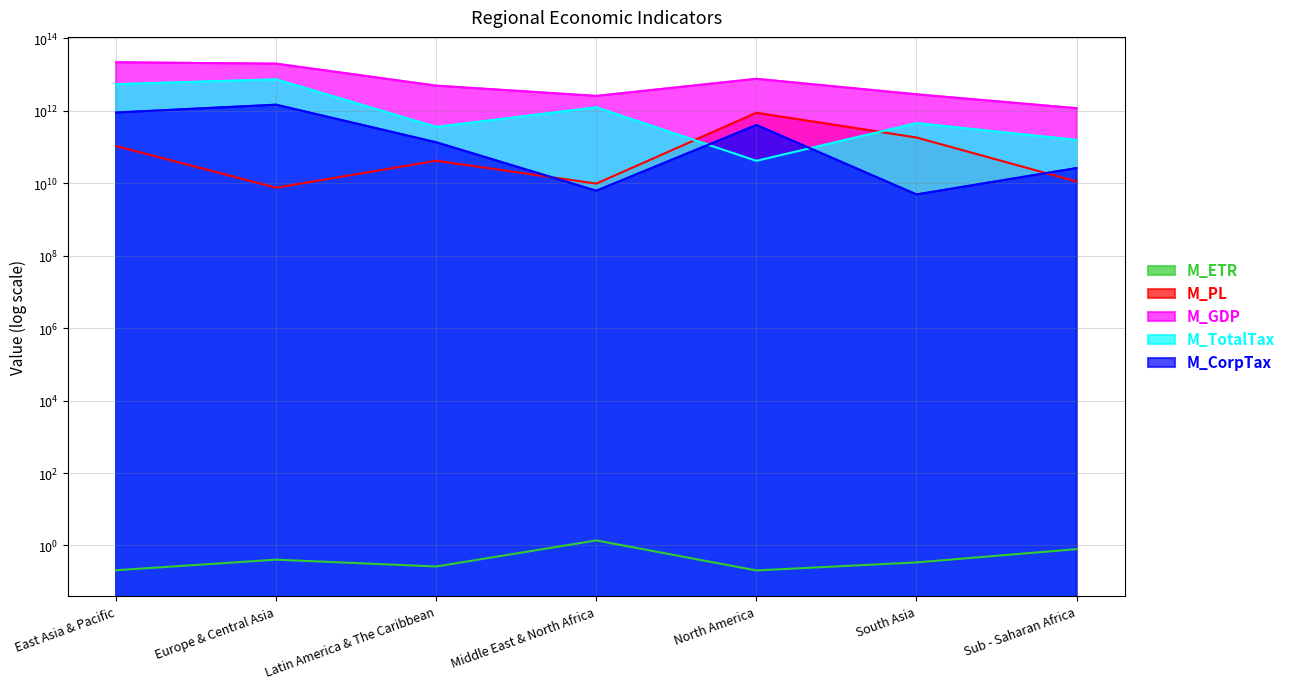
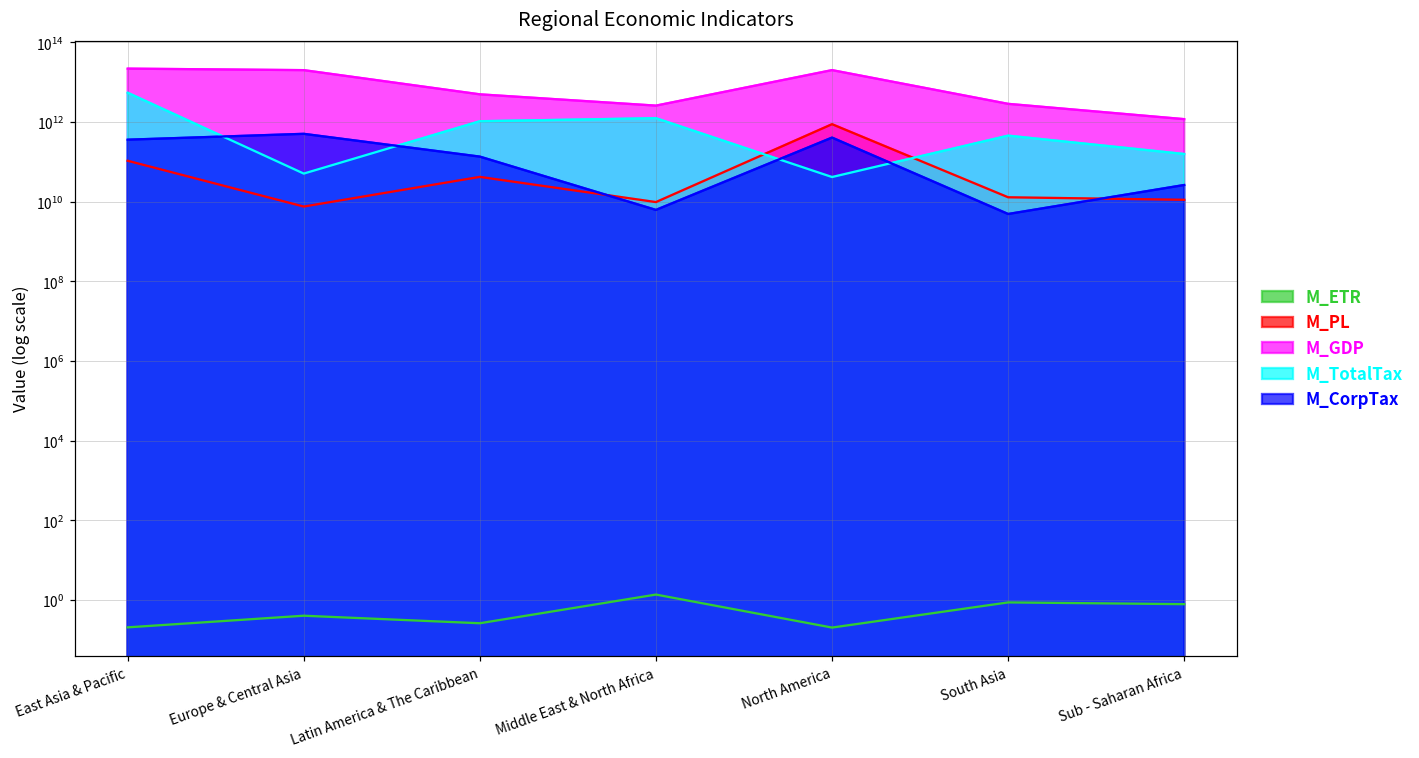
M_CorpTax, East Asia & Pacific: 900000000000 -> 400000000000
M_TotalTax, Europe & Central Asia: 7000000000000 -> 50000000000
M_CorpTax, Europe & Central Asia: 1500000000000 -> 500000000000
M_TotalTax, Latin America & The Caribbean: 400000000000 -> 1100000000000
M_GDP, North America: 8000000000000 -> 20000000000000
M_ETR, South Asia: 0.3 -> 0.9
M_PL, South Asia: 200000000000 -> 13000000000
